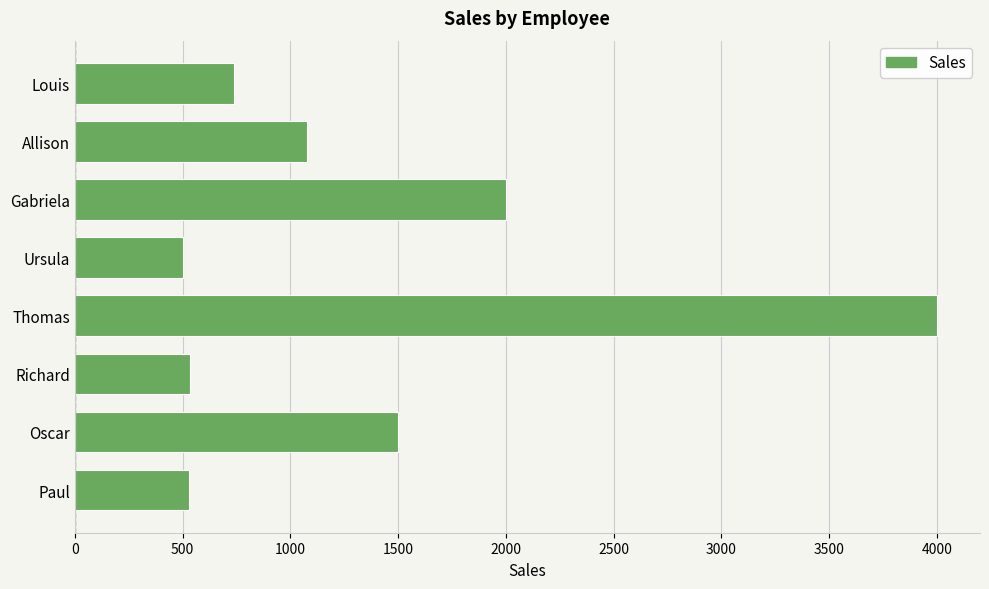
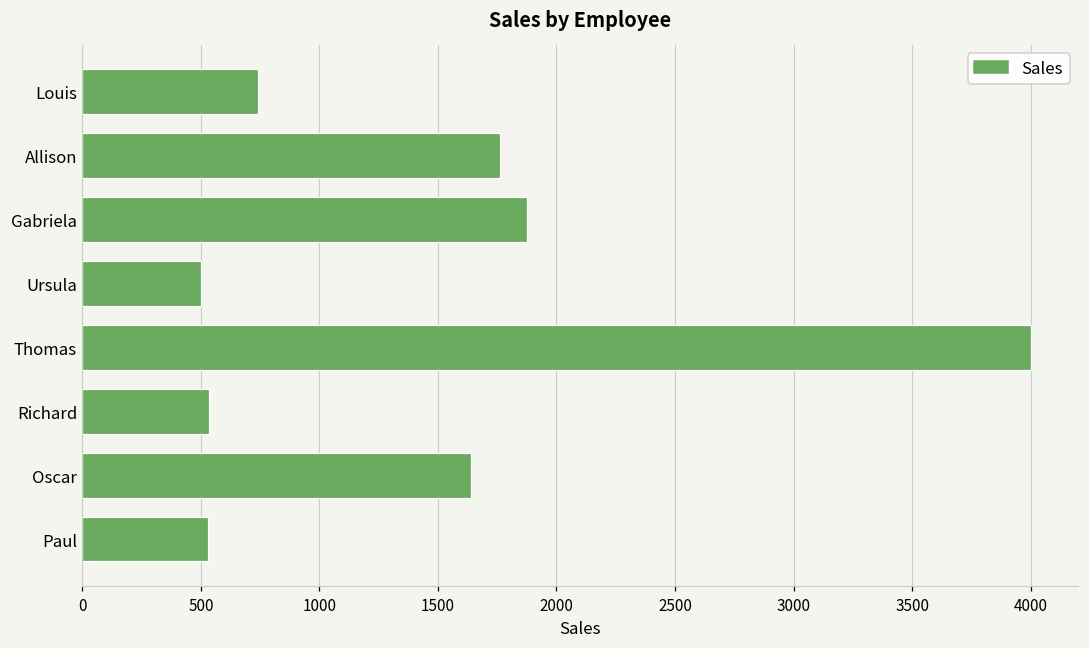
Allison: 1080 -> 1760
Gabriela: 2000 -> 1880
Oscar: 1500 -> 1640
